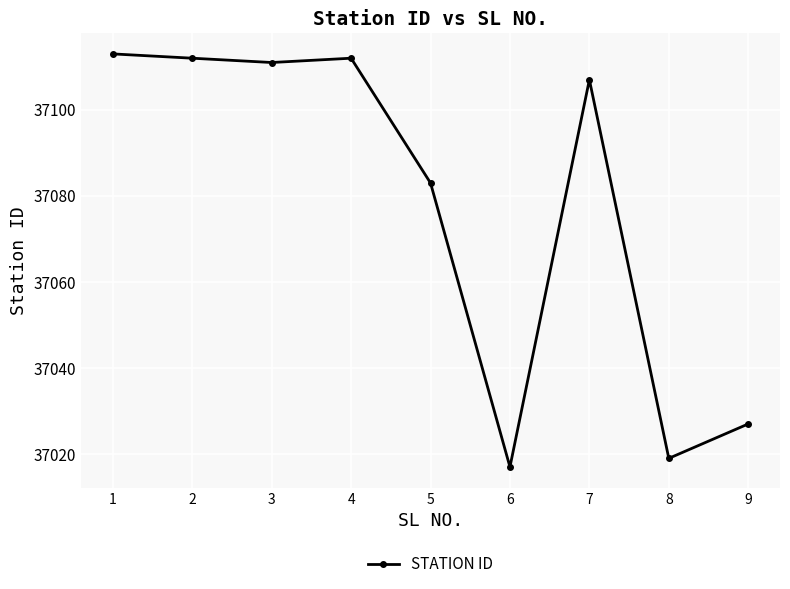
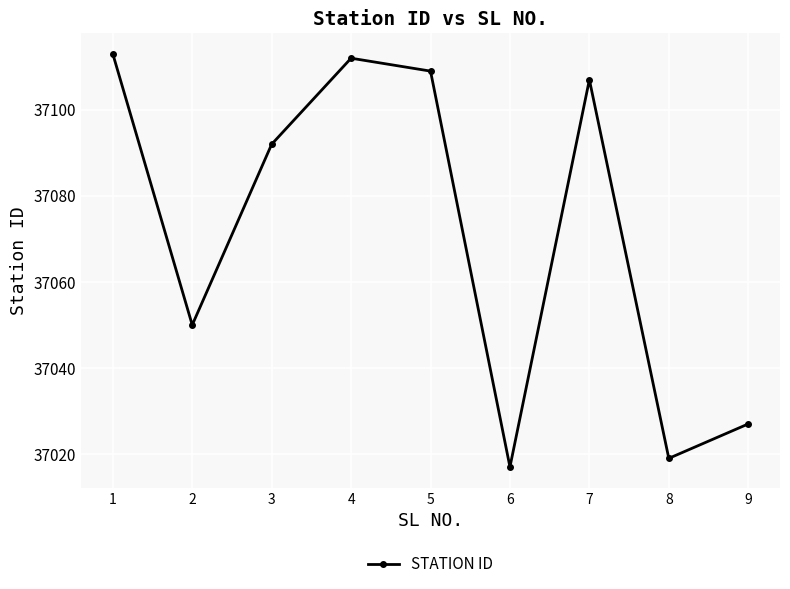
2: 37112 -> 37050
3: 37111 -> 37092
5: 37083 -> 37109
